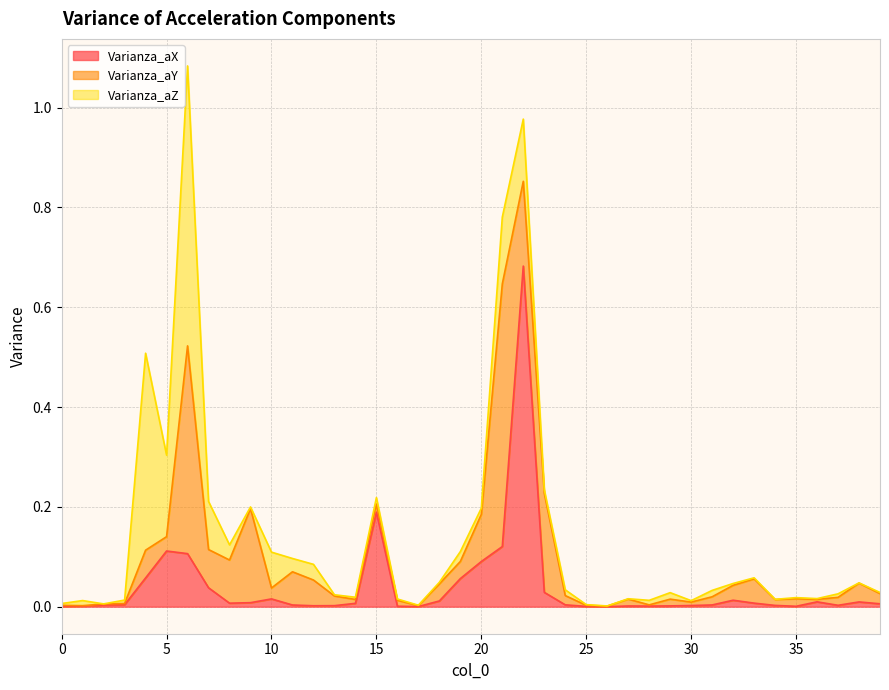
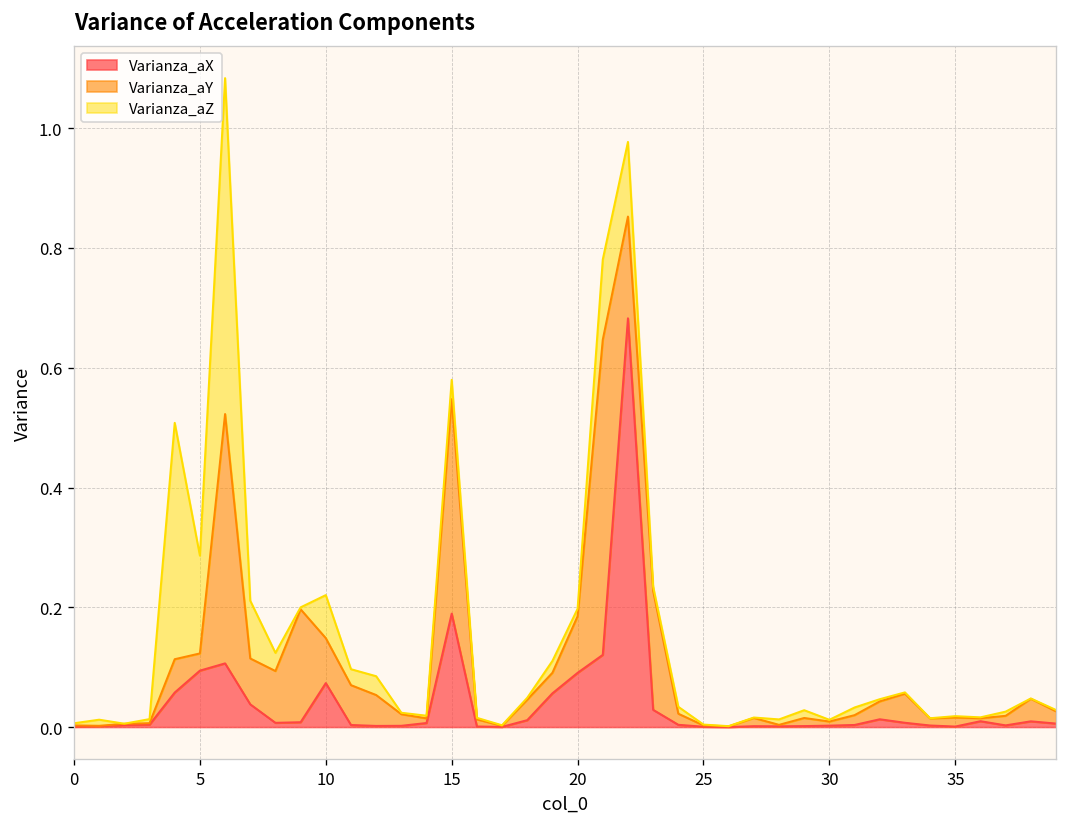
Varianza_aX, 5: 0.11 -> 0.09
Varianza_aX, 10: 0.02 -> 0.07
Varianza_aY, 10: 0.02 -> 0.08
Varianza_aY, 15: 0.02 -> 0.36
Varianza_aZ, 15: 0.01 -> 0.03
